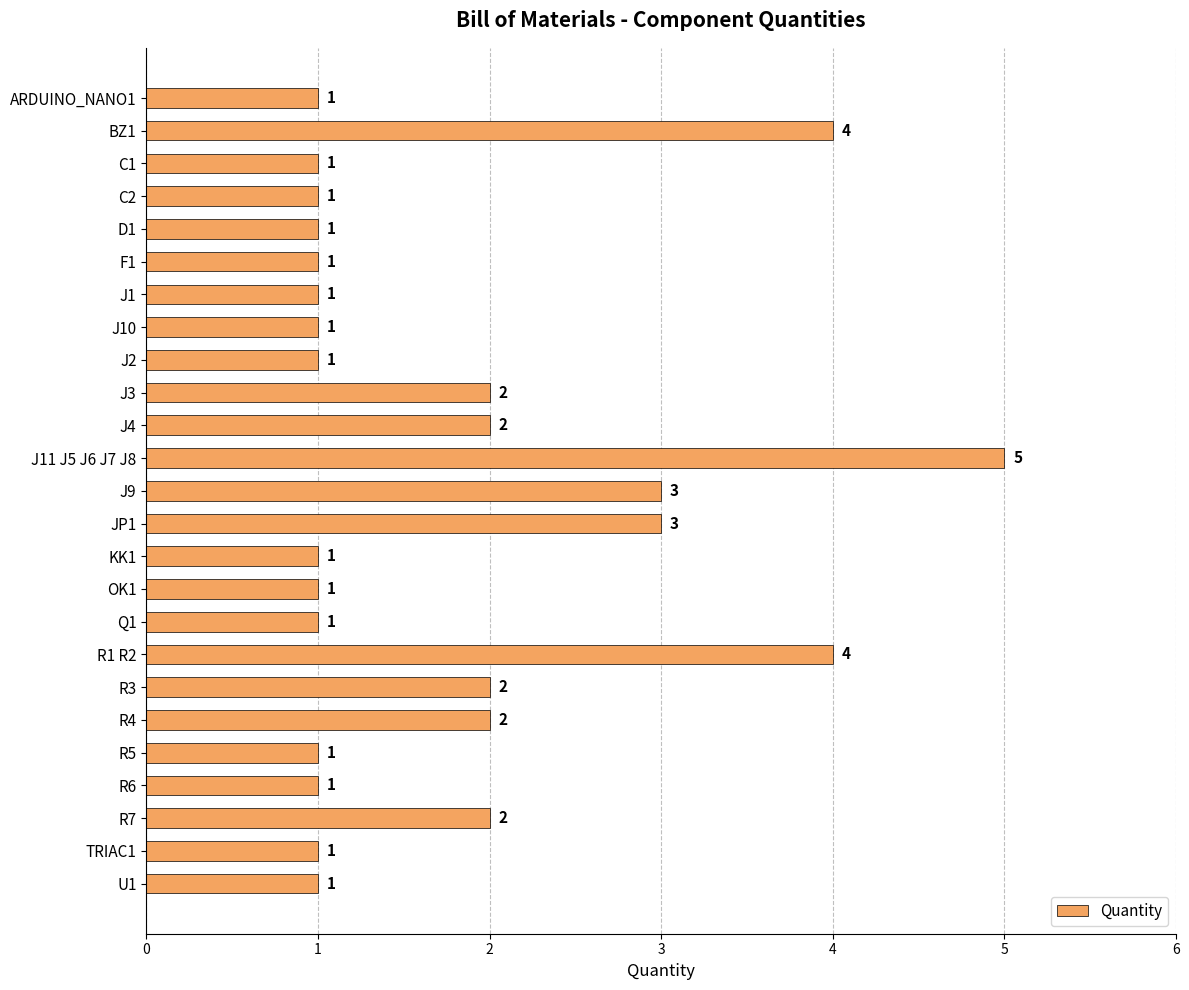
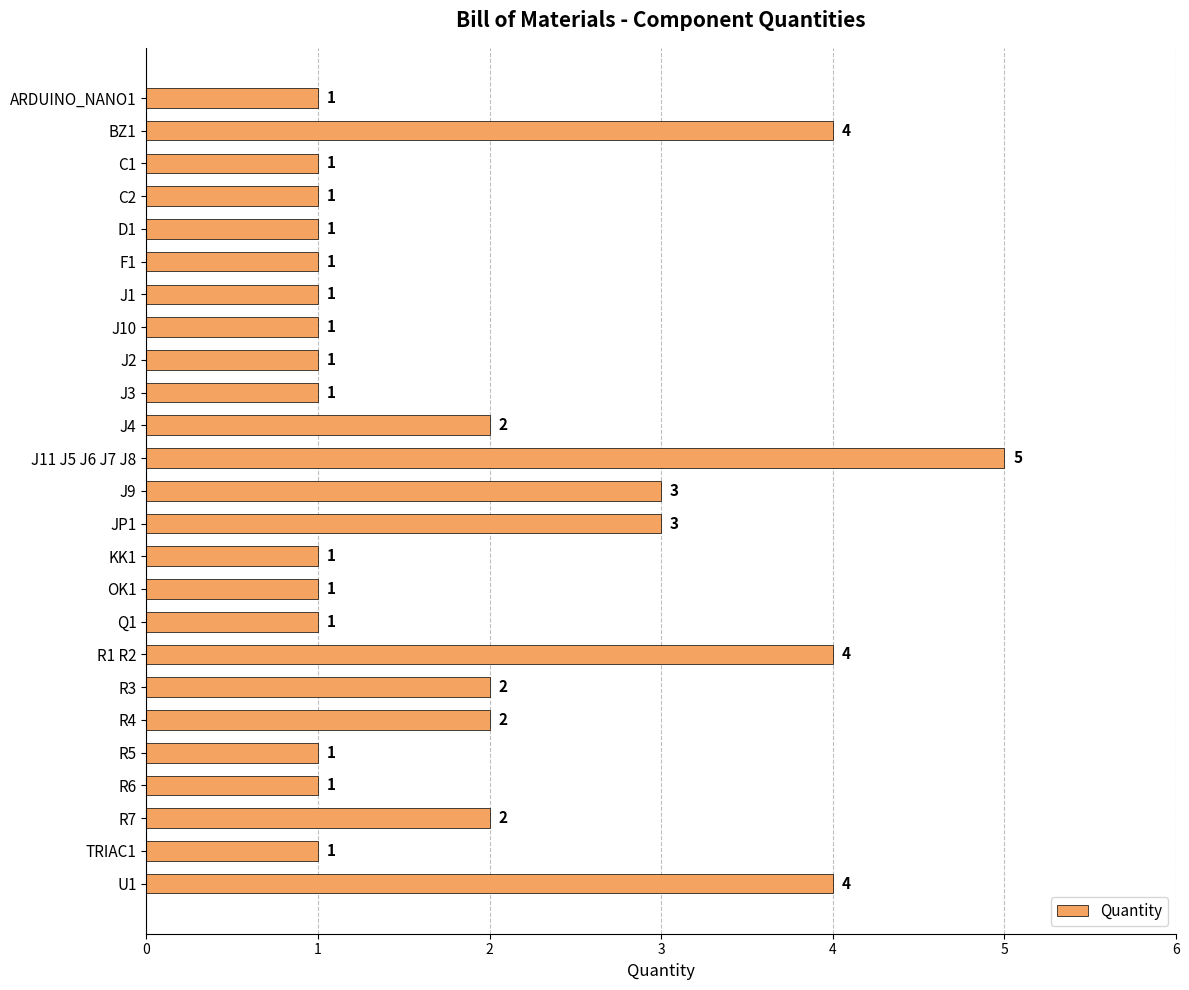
J3: 2 -> 1
U1: 1 -> 4
